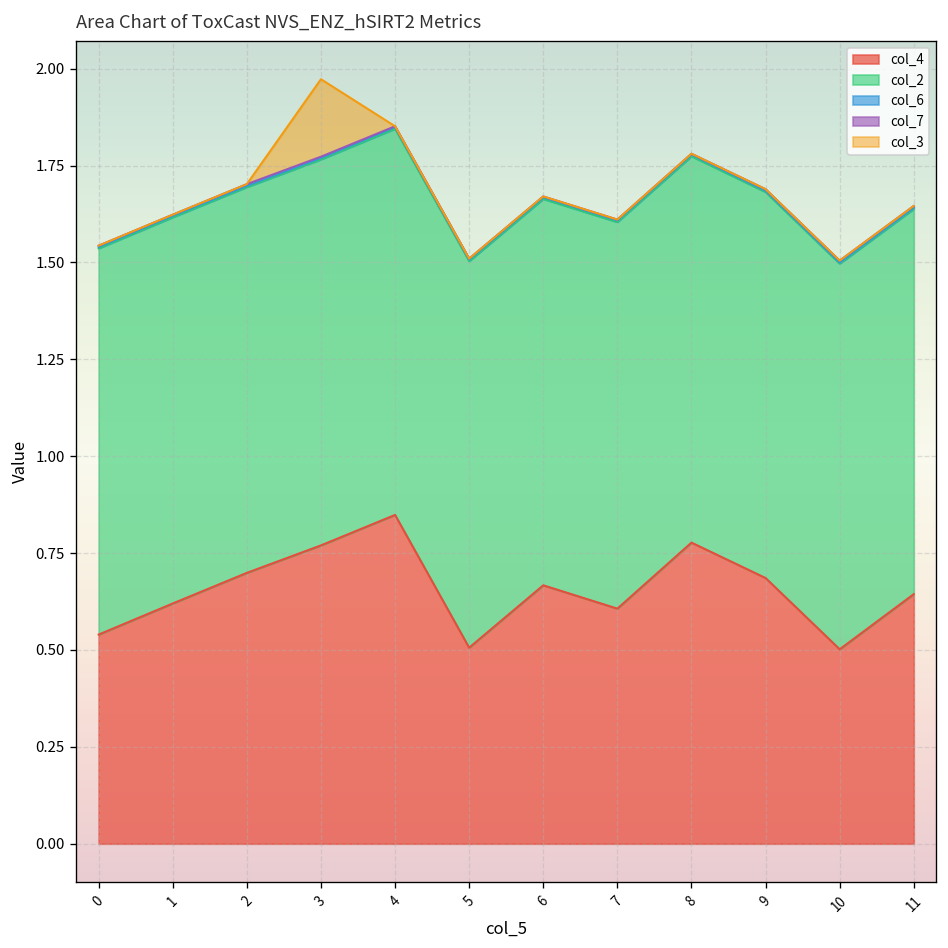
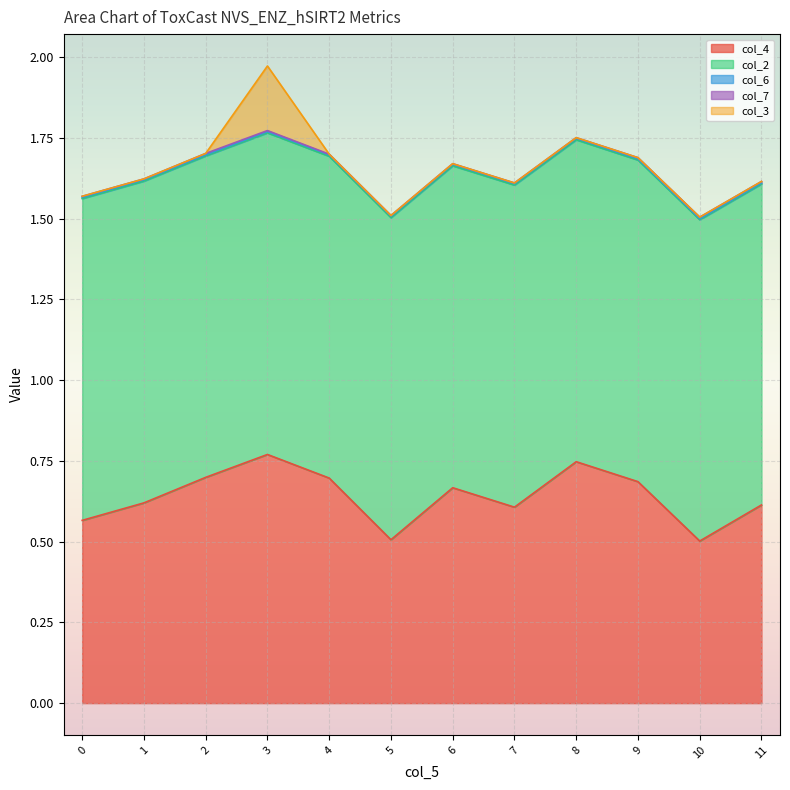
col_4, 0: 0.54 -> 0.57
col_4, 4: 0.85 -> 0.70
col_4, 8: 0.78 -> 0.75
col_4, 11: 0.64 -> 0.61
